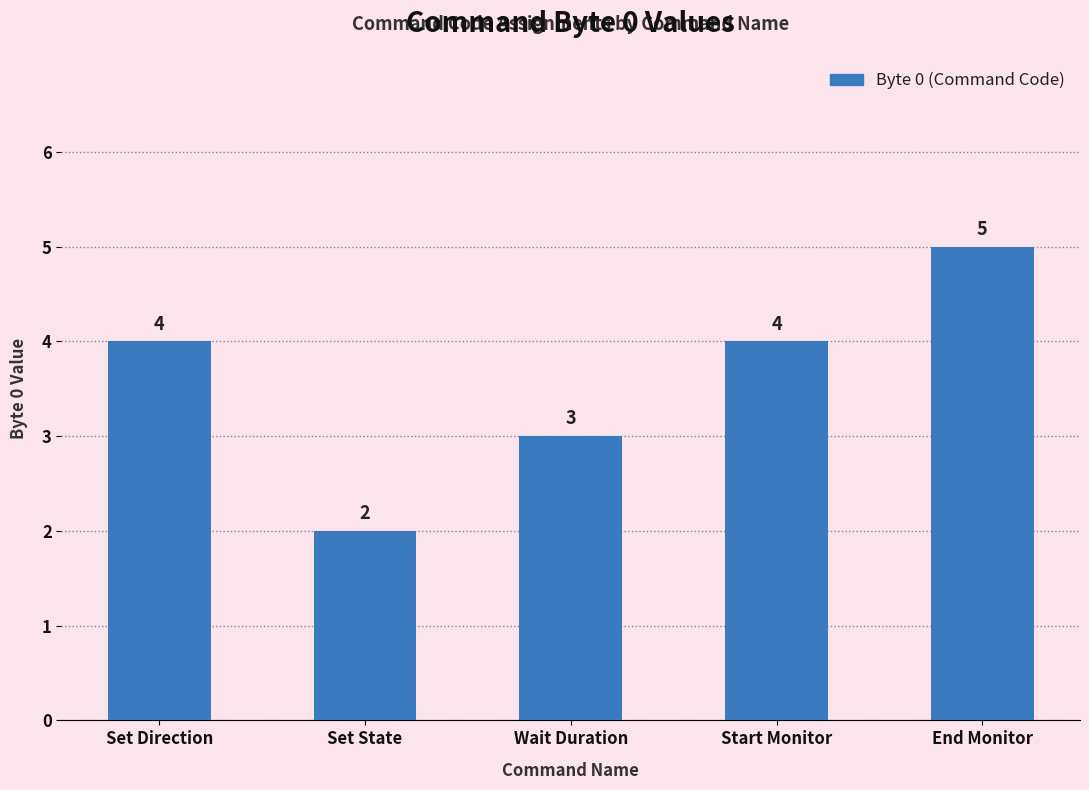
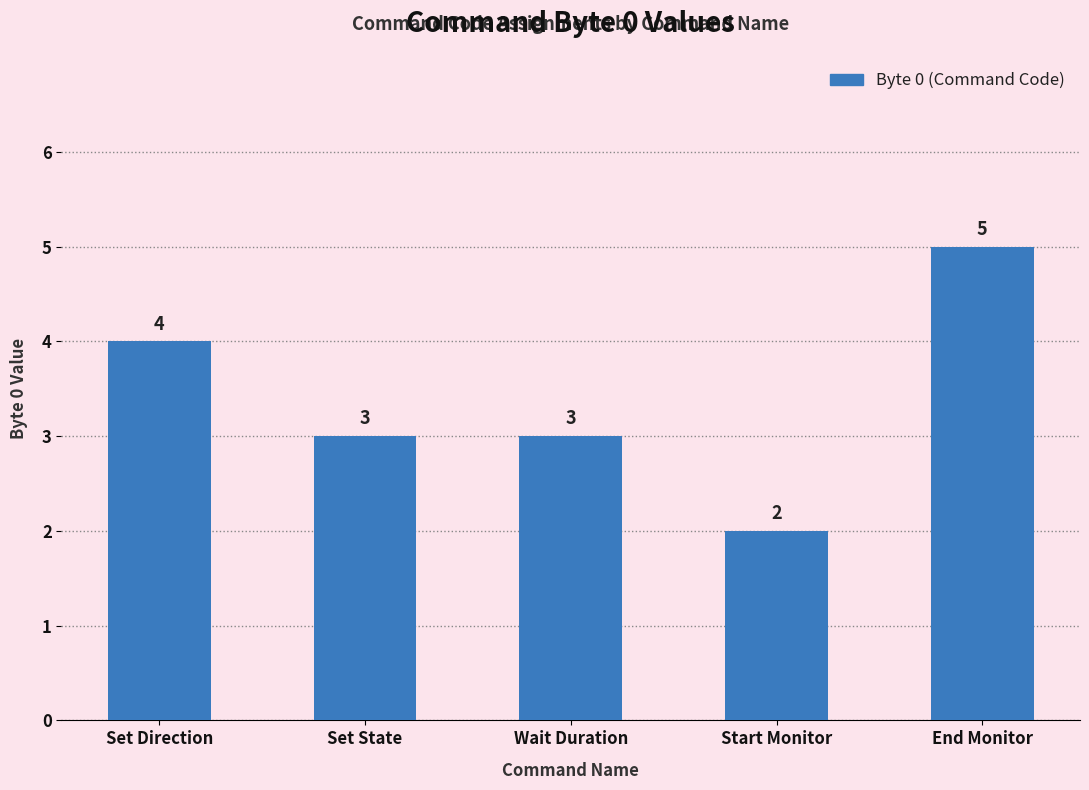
Set State: 2 -> 3
Start Monitor: 4 -> 2
